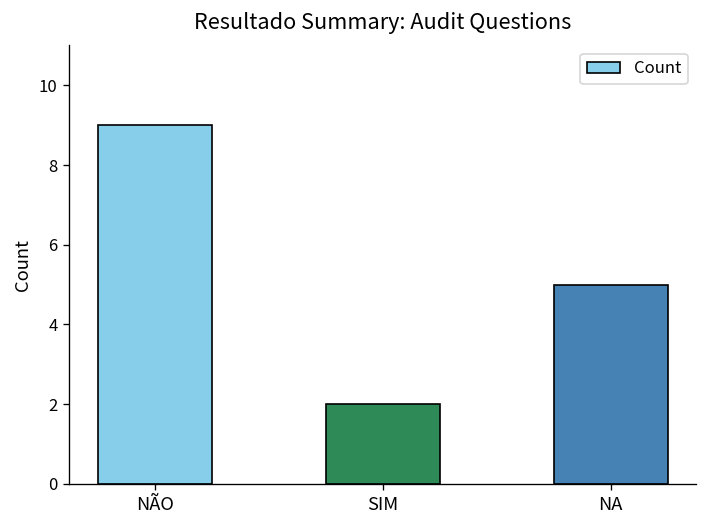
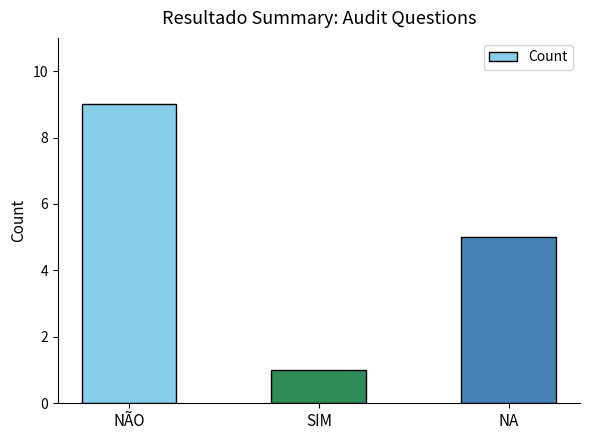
SIM: 2 -> 1
